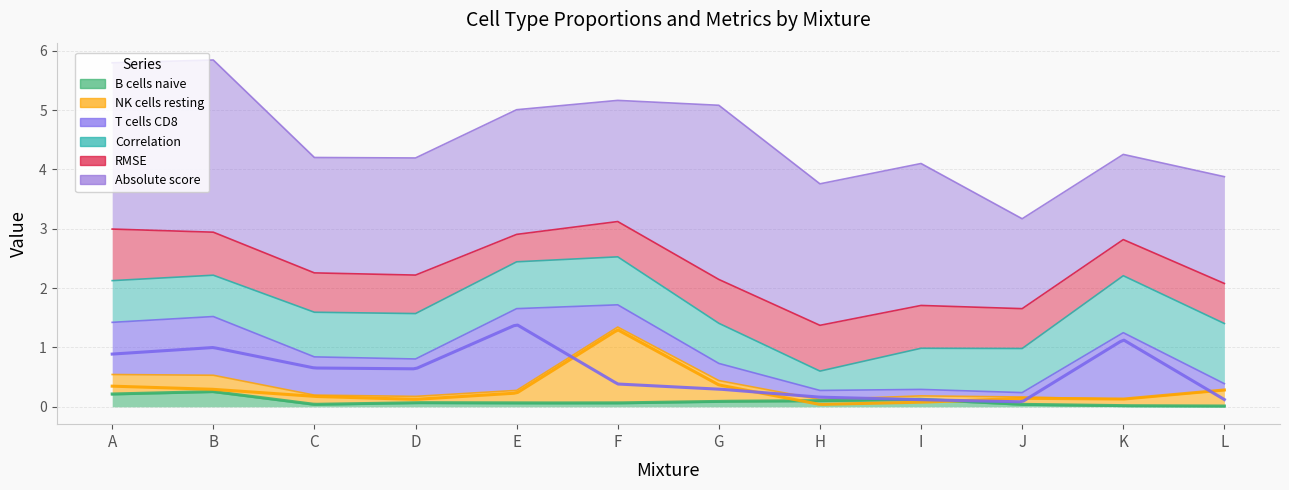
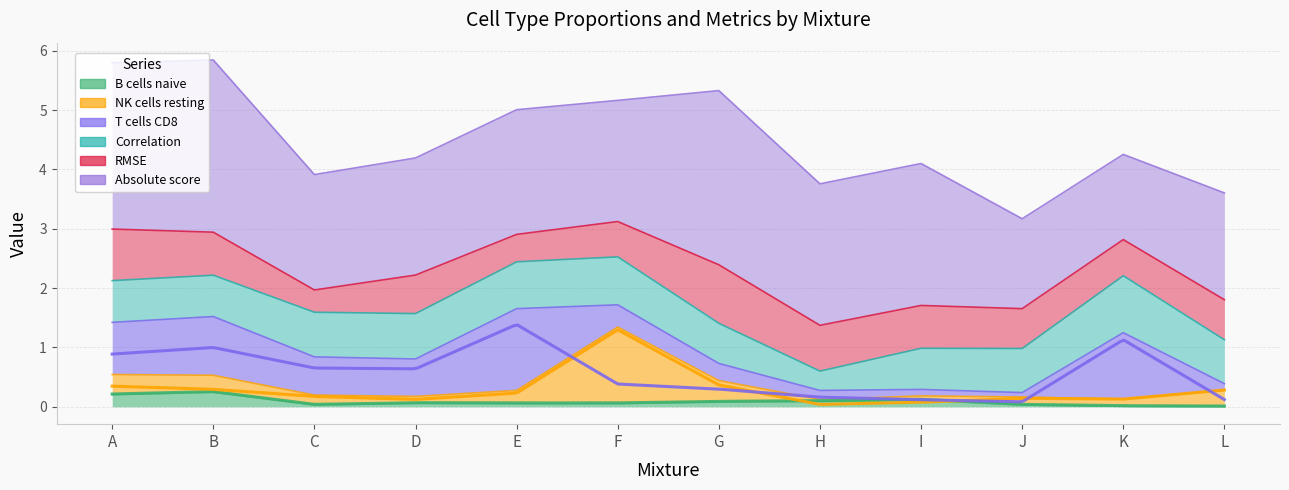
RMSE, C: 0.7 -> 0.4
RMSE, G: 0.7 -> 1.0
Correlation, L: 1.0 -> 0.7
